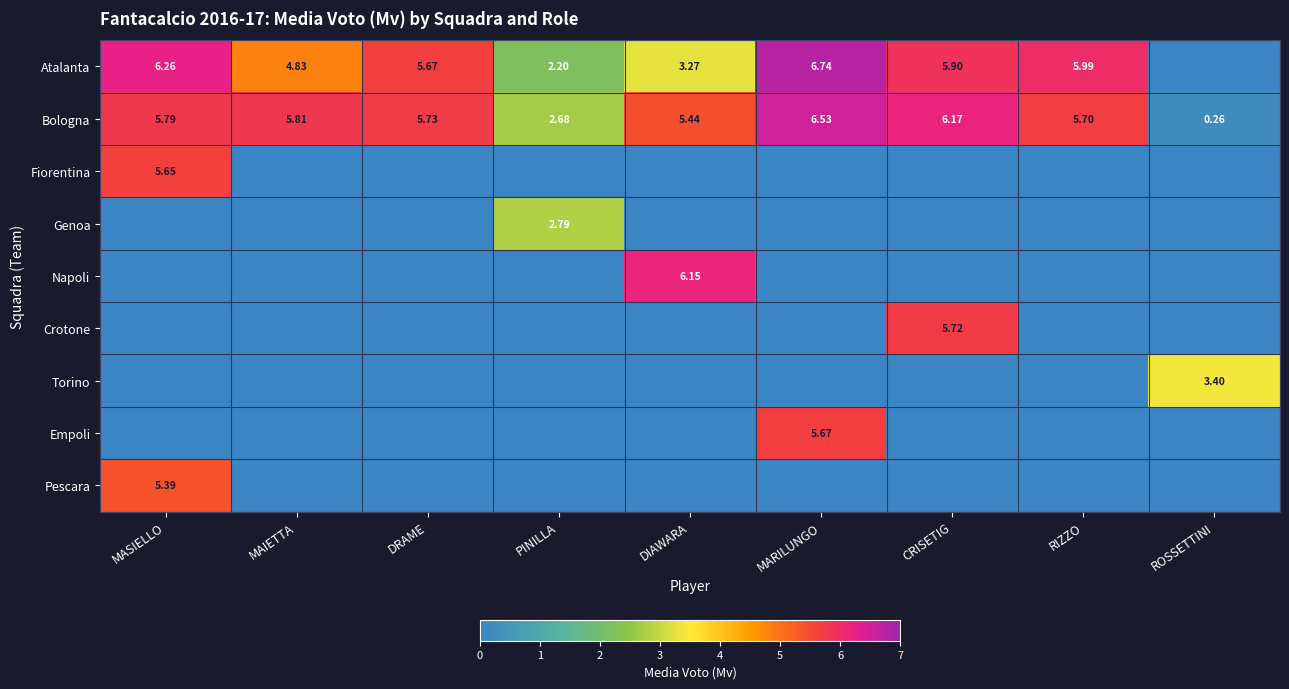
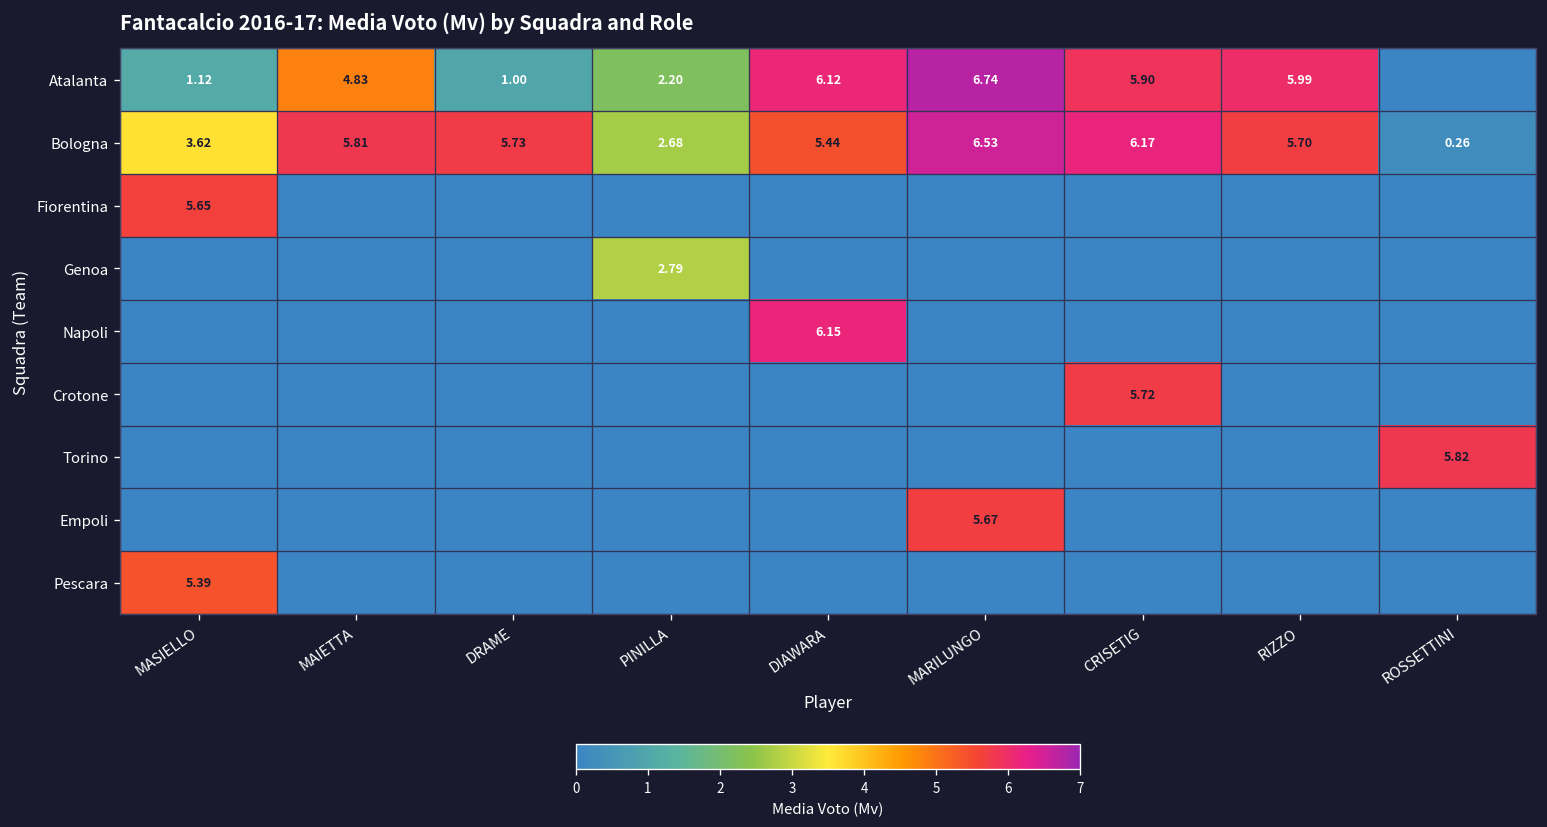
Atalanta, MASIELLO: 6.26 -> 1.12
Atalanta, DRAME: 5.67 -> 1.00
Atalanta, DIAWARA: 3.27 -> 6.12
Bologna, MASIELLO: 5.79 -> 3.62
Torino, ROSSETTINI: 3.40 -> 5.82
